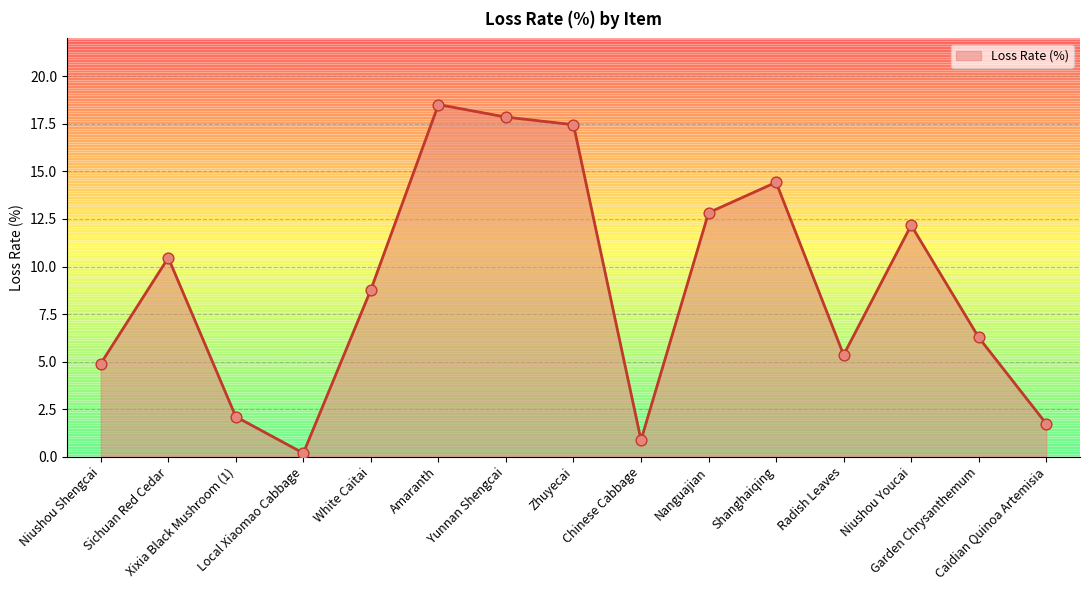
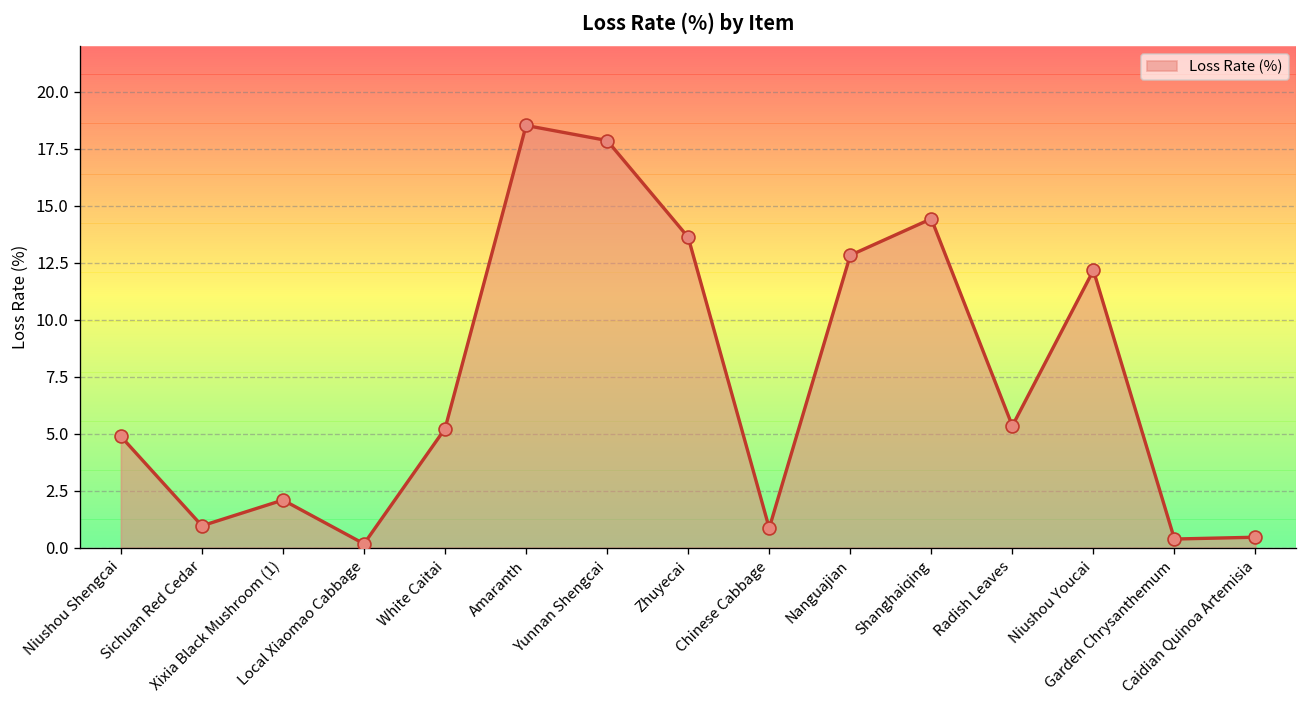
Sichuan Red Cedar: 10.5 -> 1.0
White Caitai: 8.8 -> 5.2
Zhuyecai: 17.5 -> 13.6
Garden Chrysanthemum: 6.3 -> 0.4
Caidian Quinoa Artemisia: 1.7 -> 0.5
